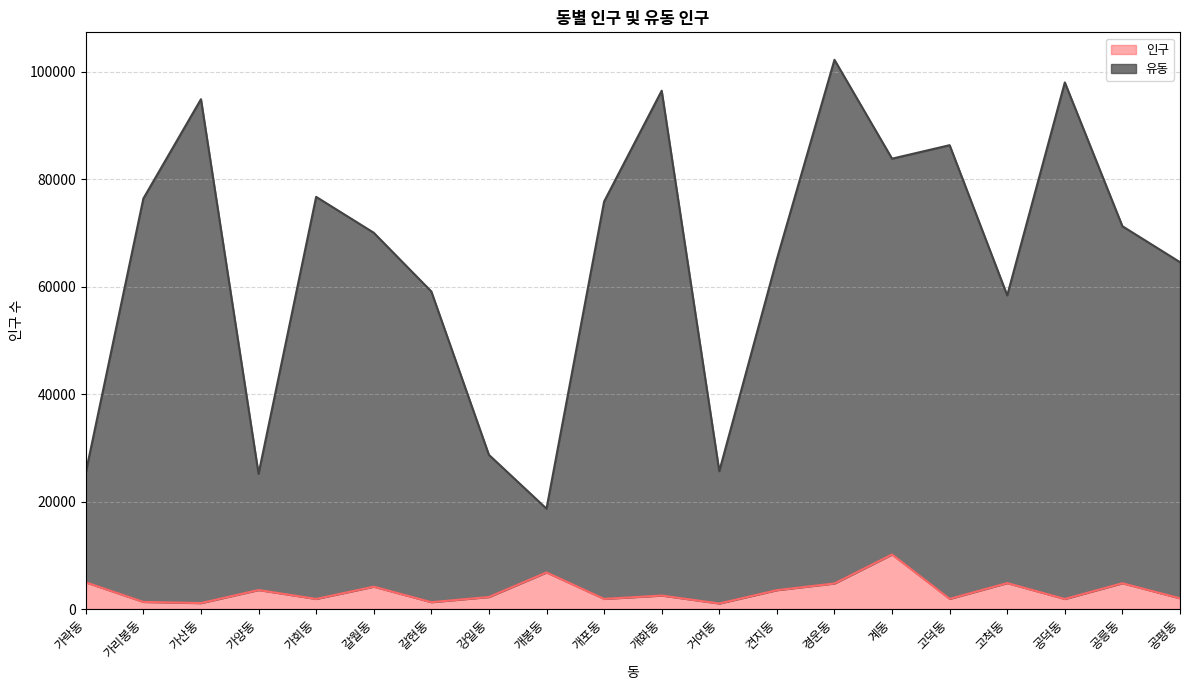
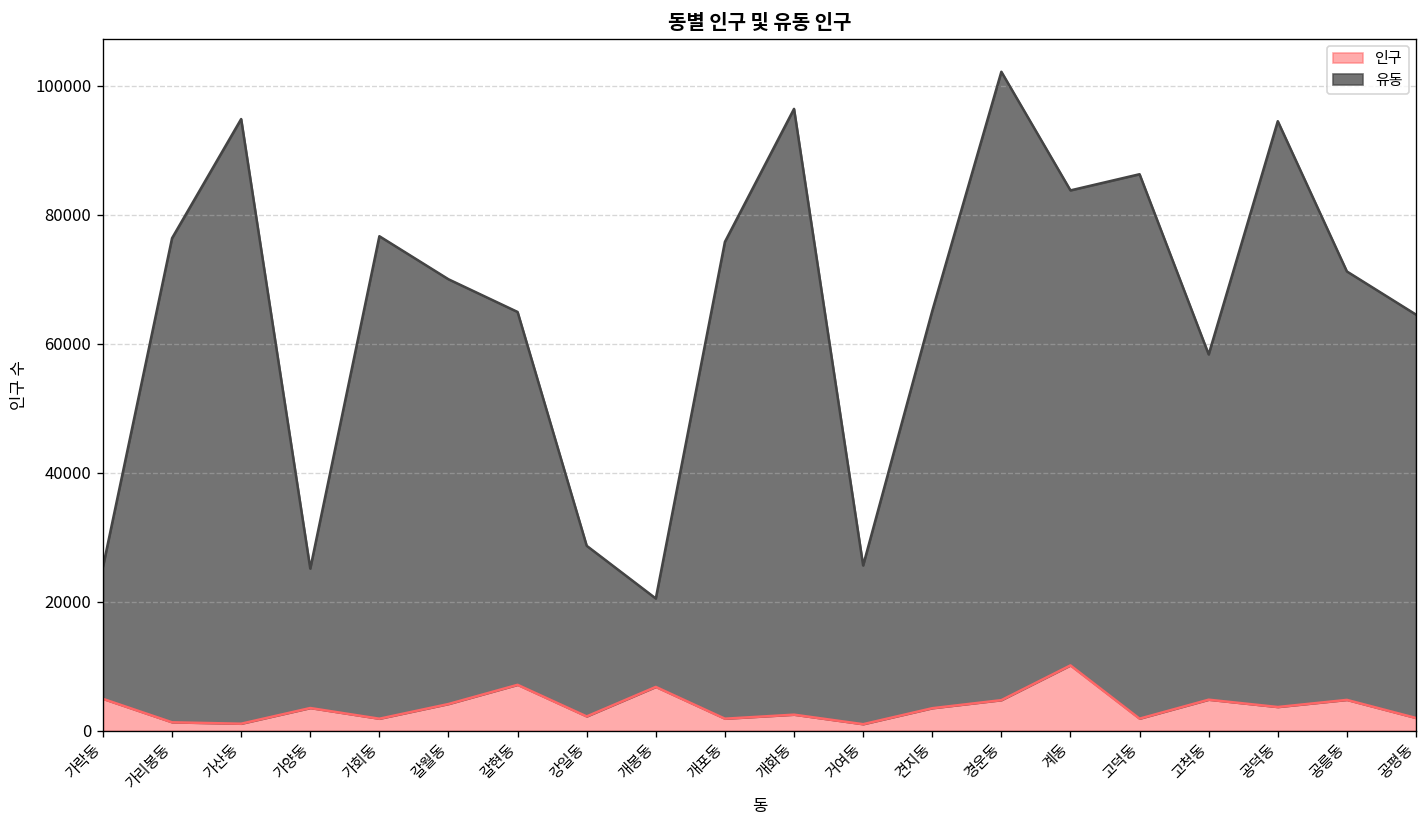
인구, 갈현동: 1000 -> 7000
유동, 개봉동: 12000 -> 14000
인구, 공덕동: 2000 -> 4000
유동, 공덕동: 96000 -> 91000
